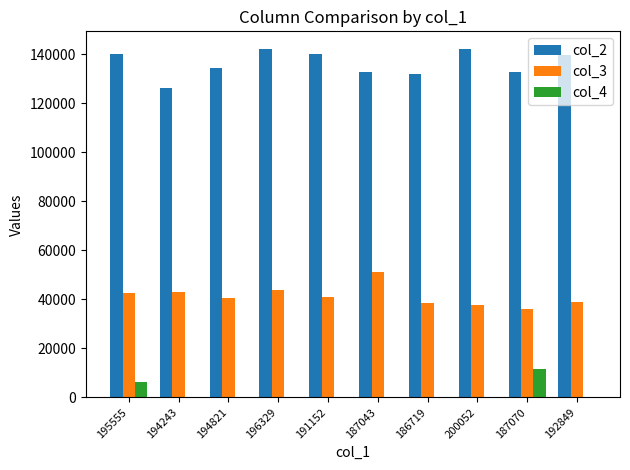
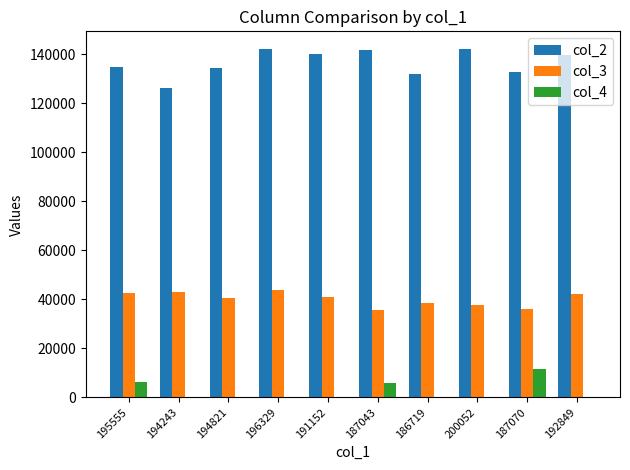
col_2, 195555: 140000 -> 135000
col_2, 187043: 133000 -> 142000
col_3, 187043: 51000 -> 35000
col_4, 187043: 0 -> 6000
col_3, 192849: 39000 -> 42000
